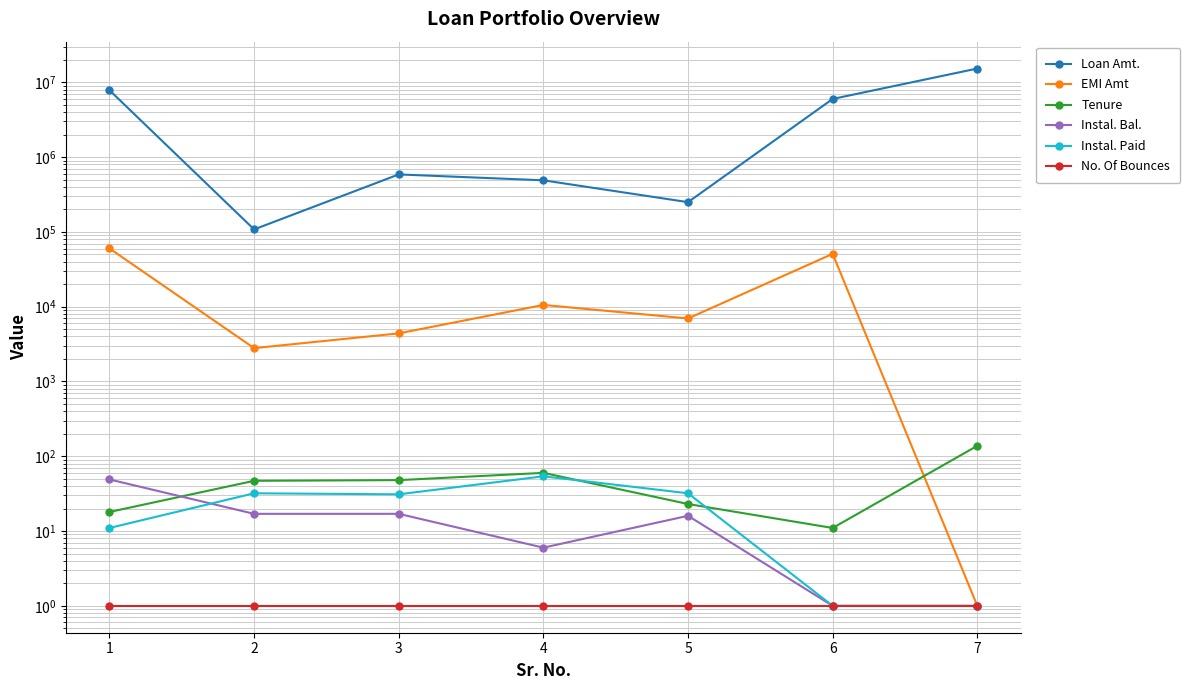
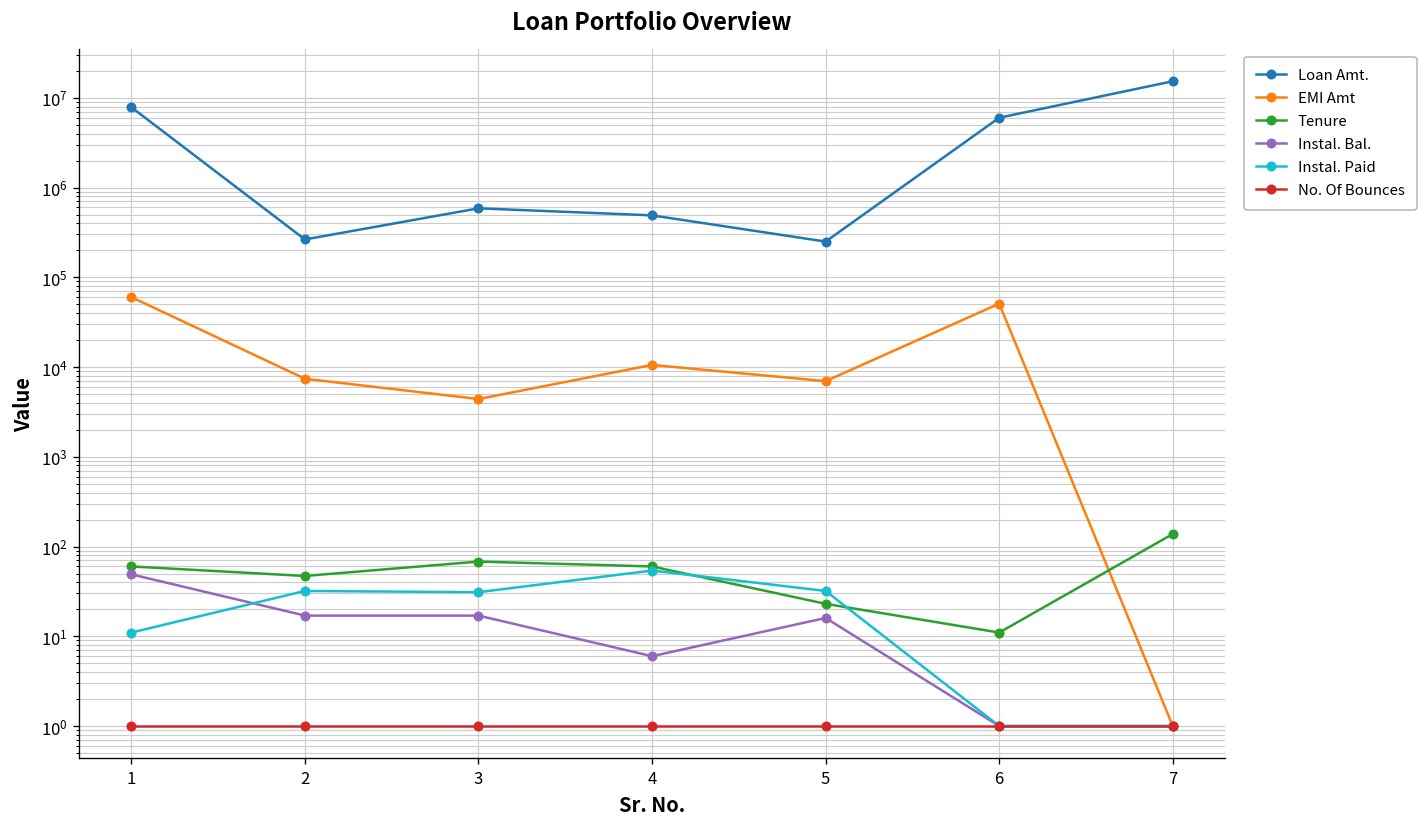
Tenure, 1: 18 -> 60
Loan Amt., 2: 110000 -> 260000
EMI Amt, 2: 2800 -> 7000
Tenure, 3: 50 -> 70
